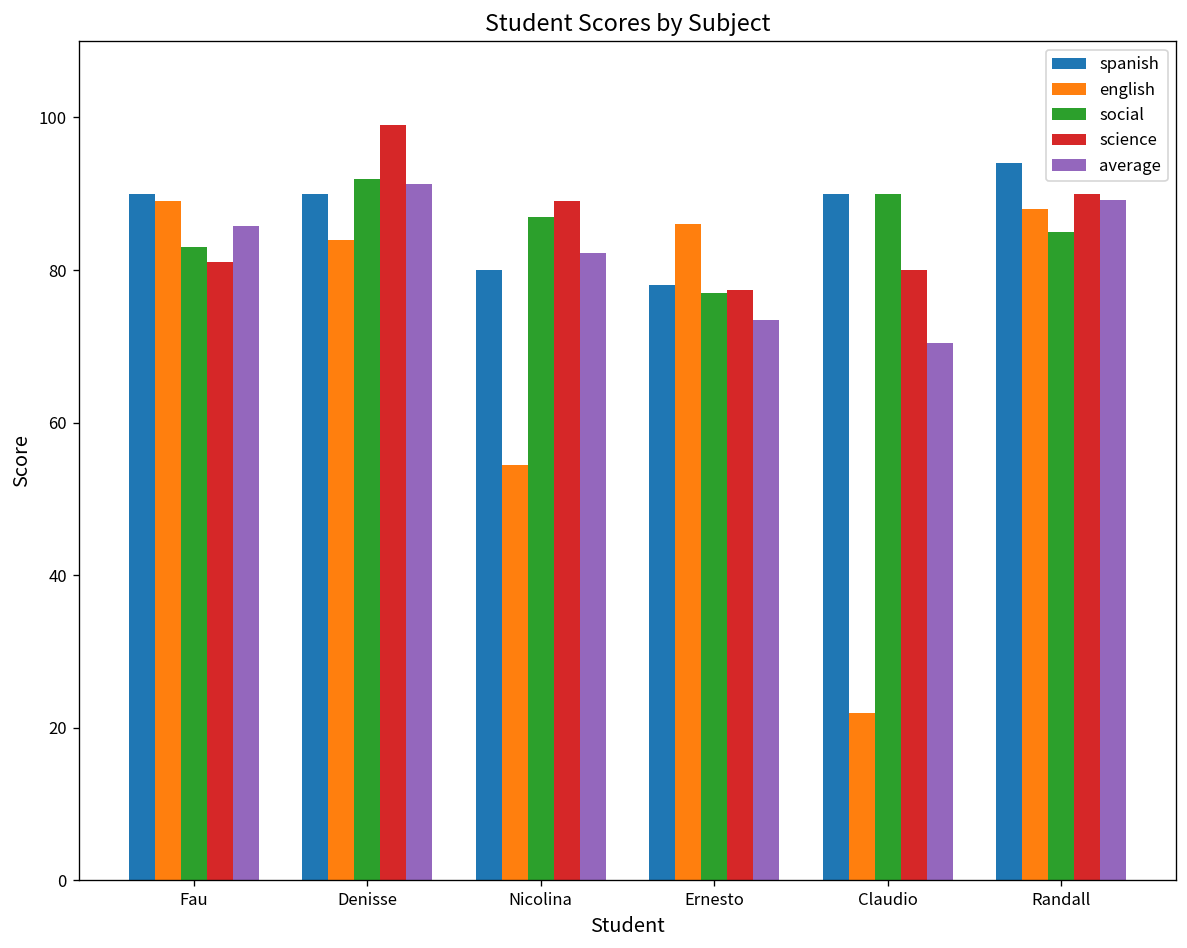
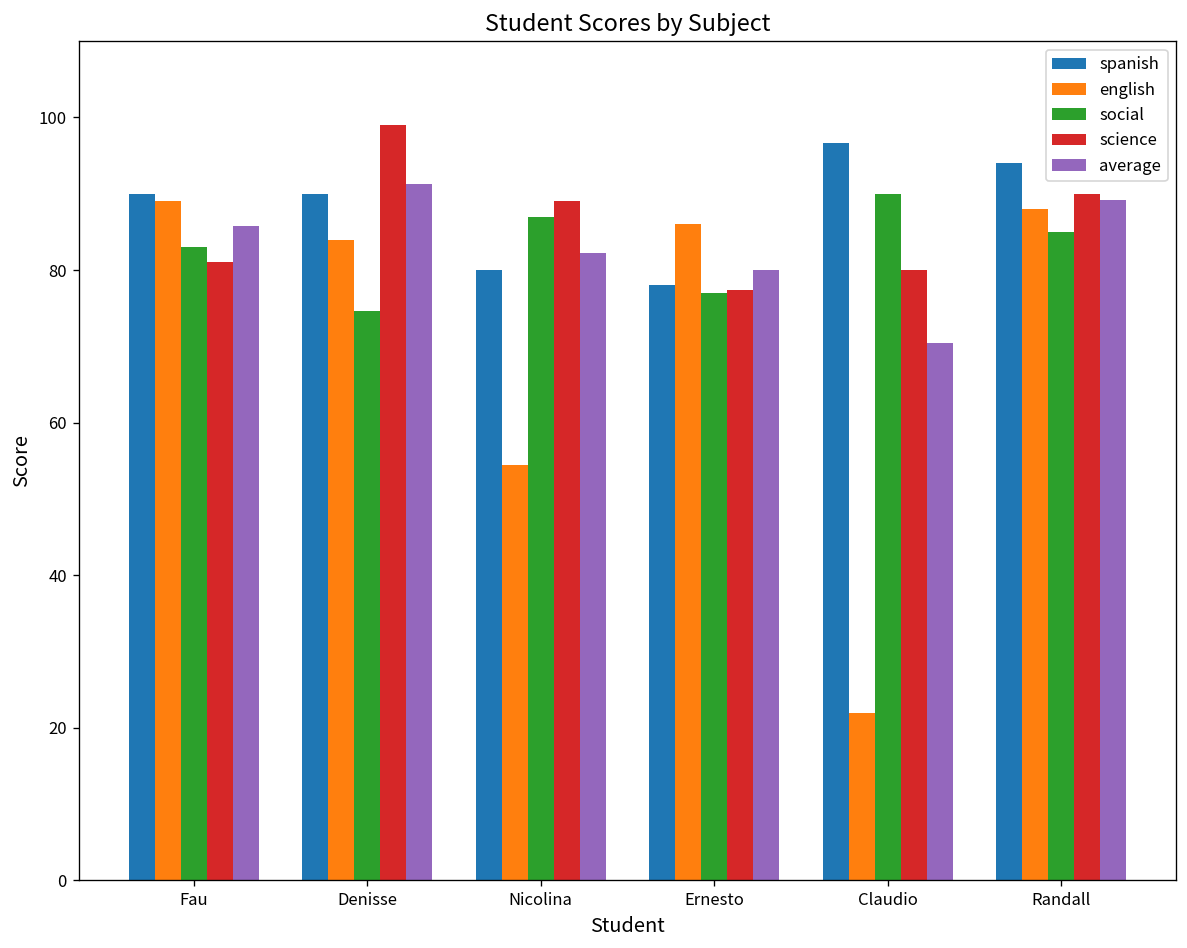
social, Denisse: 92 -> 75
average, Ernesto: 73 -> 80
spanish, Claudio: 90 -> 97
